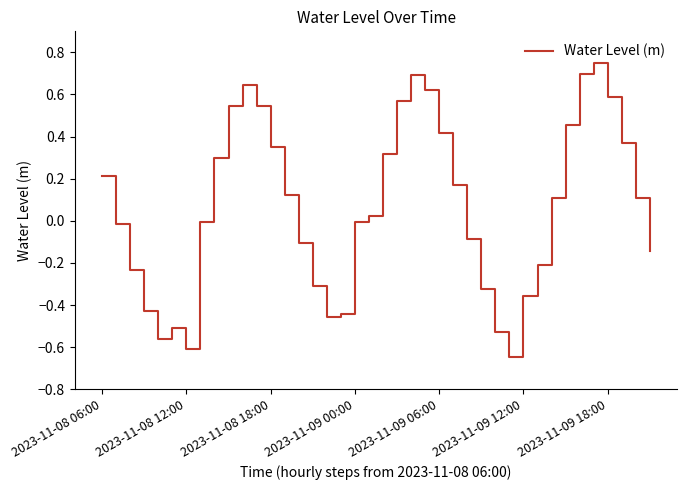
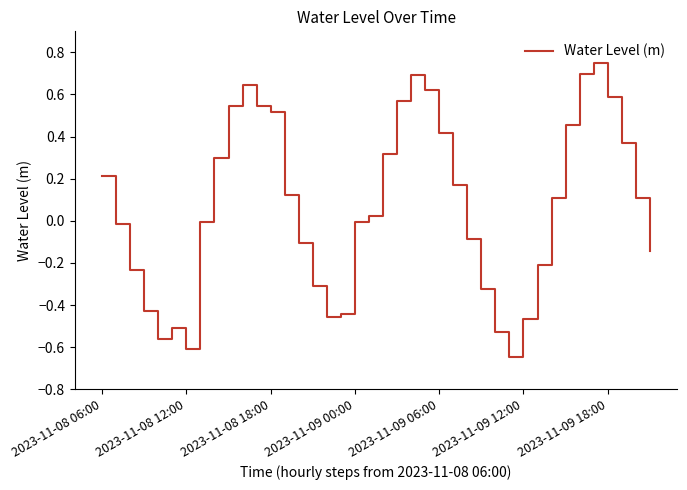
2023-11-08 18:00: 0.35 -> 0.52
2023-11-09 12:00: -0.36 -> -0.47
